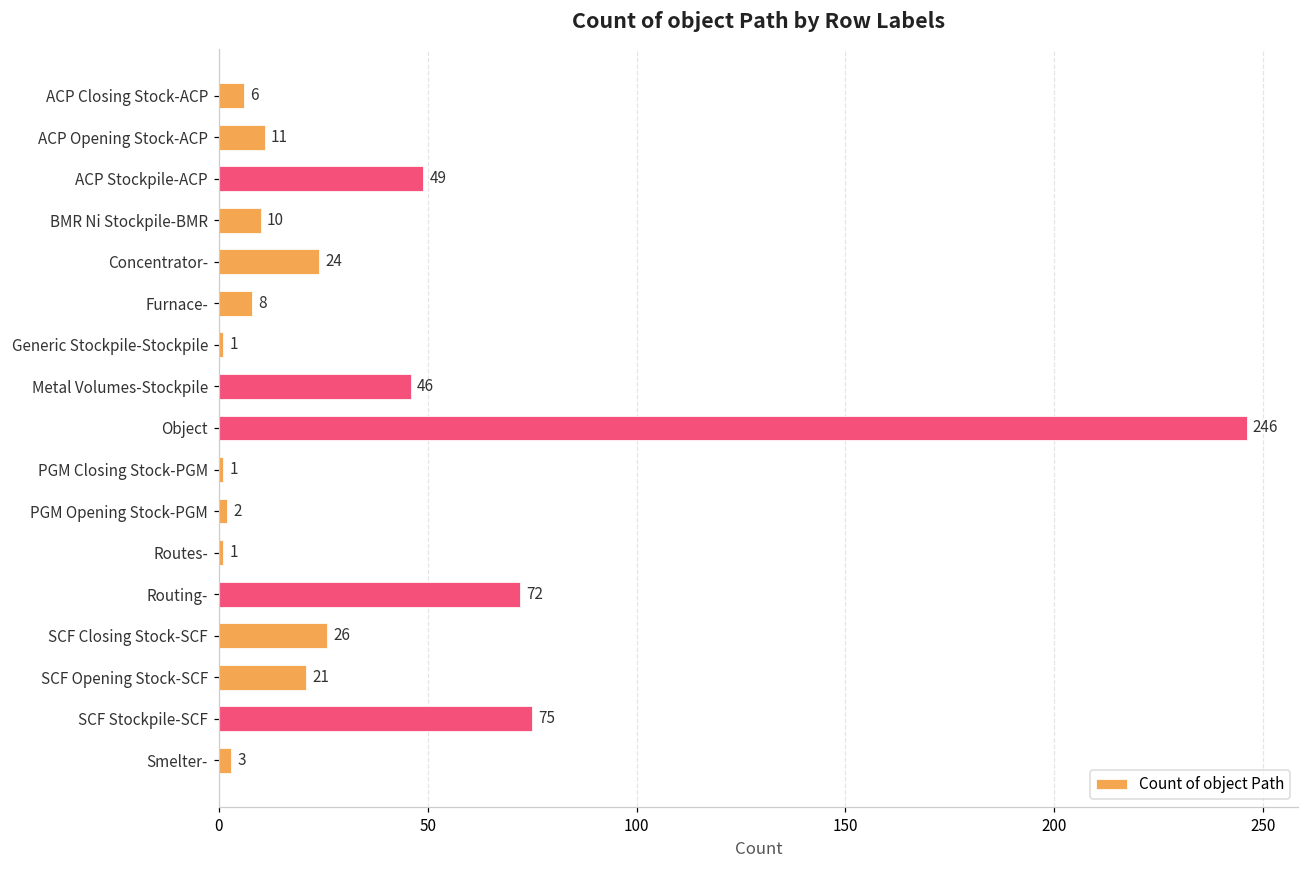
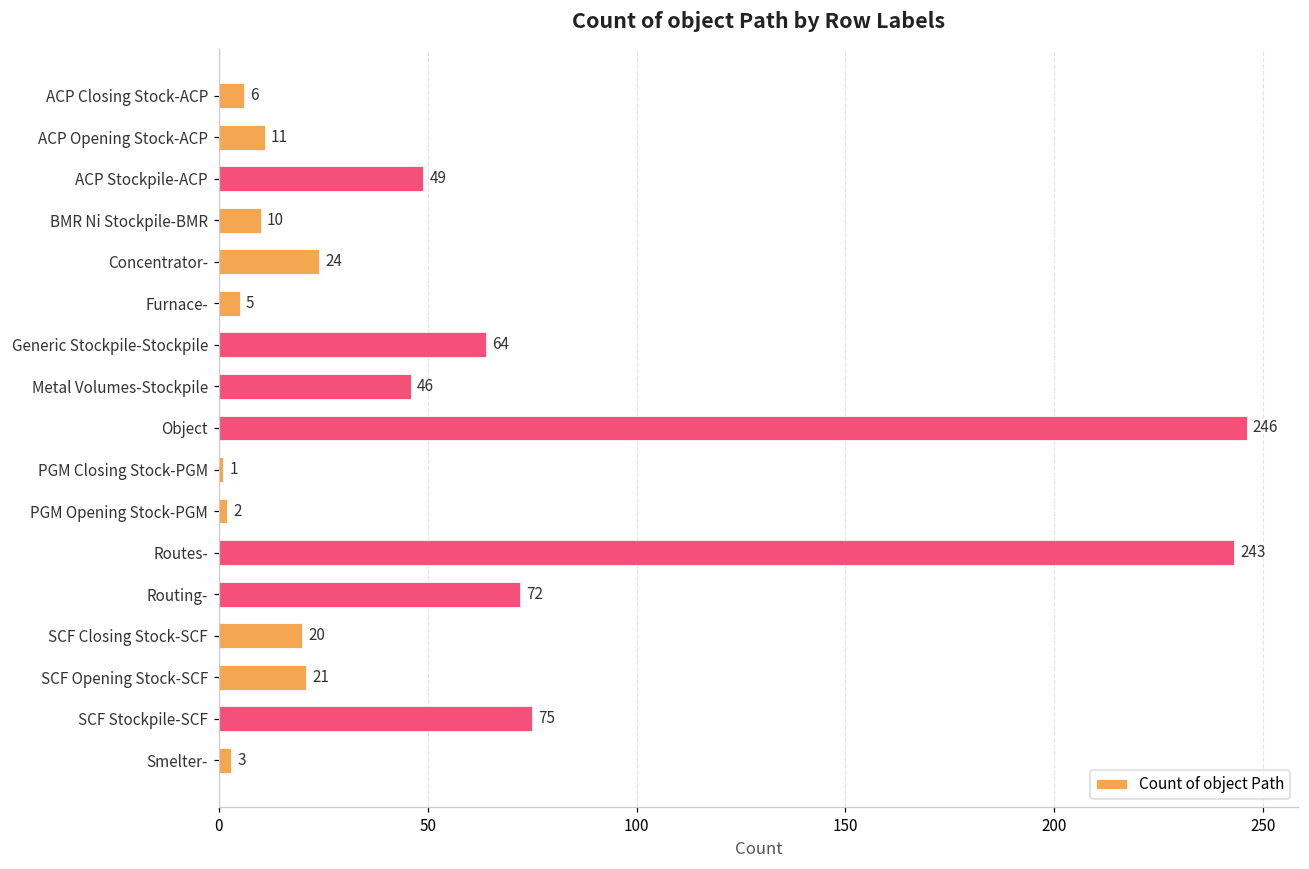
Furnace-: 8 -> 5
Generic Stockpile-Stockpile: 1 -> 64
Routes-: 1 -> 243
SCF Closing Stock-SCF: 26 -> 20
